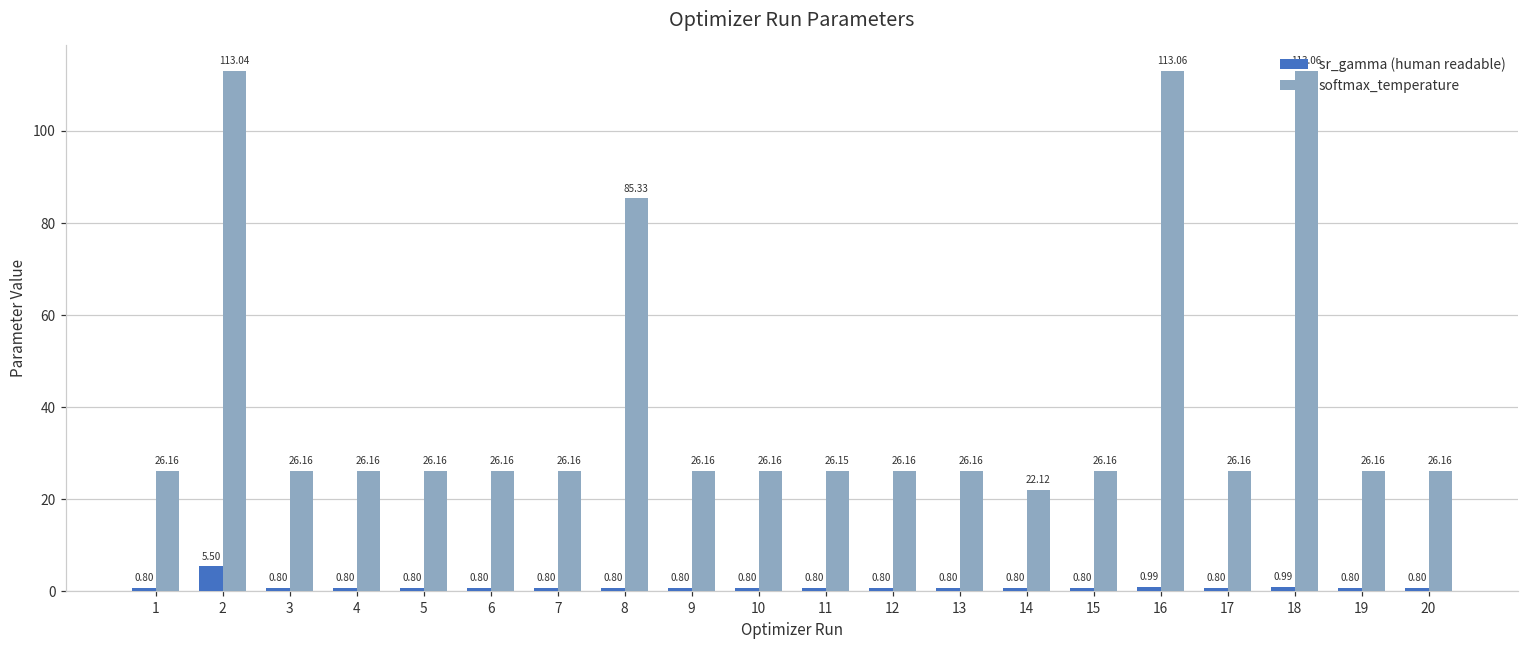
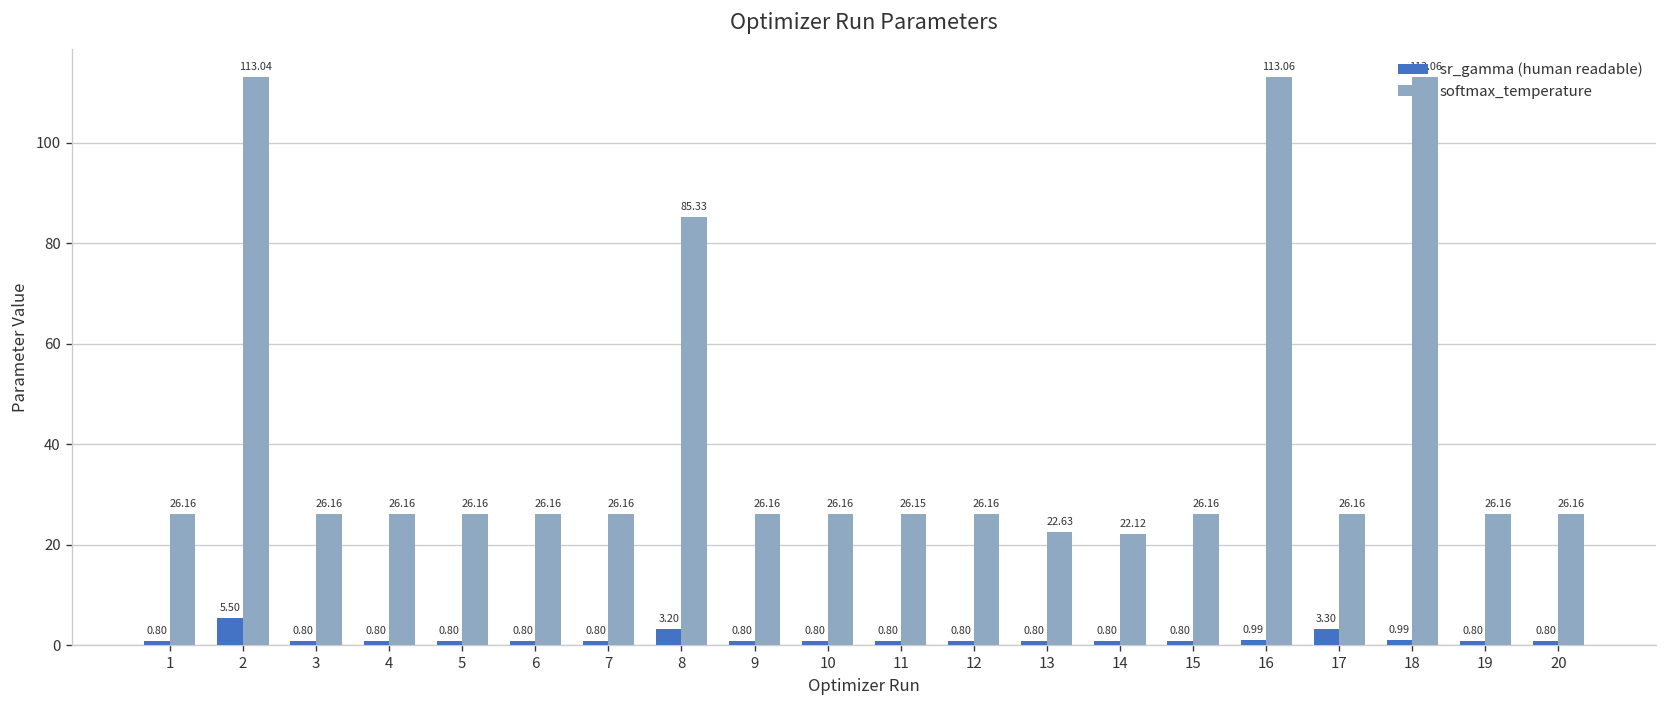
sr_gamma (human readable), 8: 0.80 -> 3.20
softmax_temperature, 13: 26.16 -> 22.63
sr_gamma (human readable), 17: 0.80 -> 3.30
